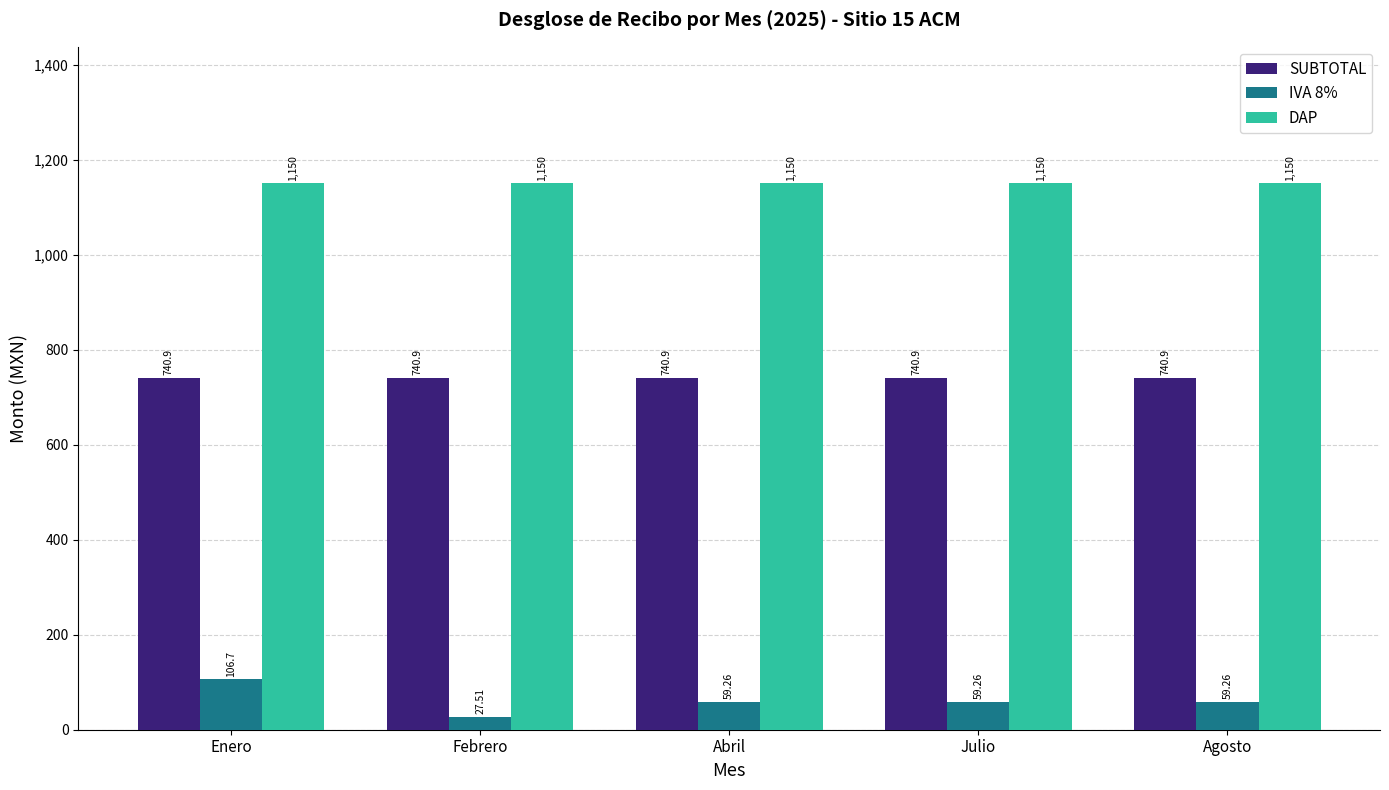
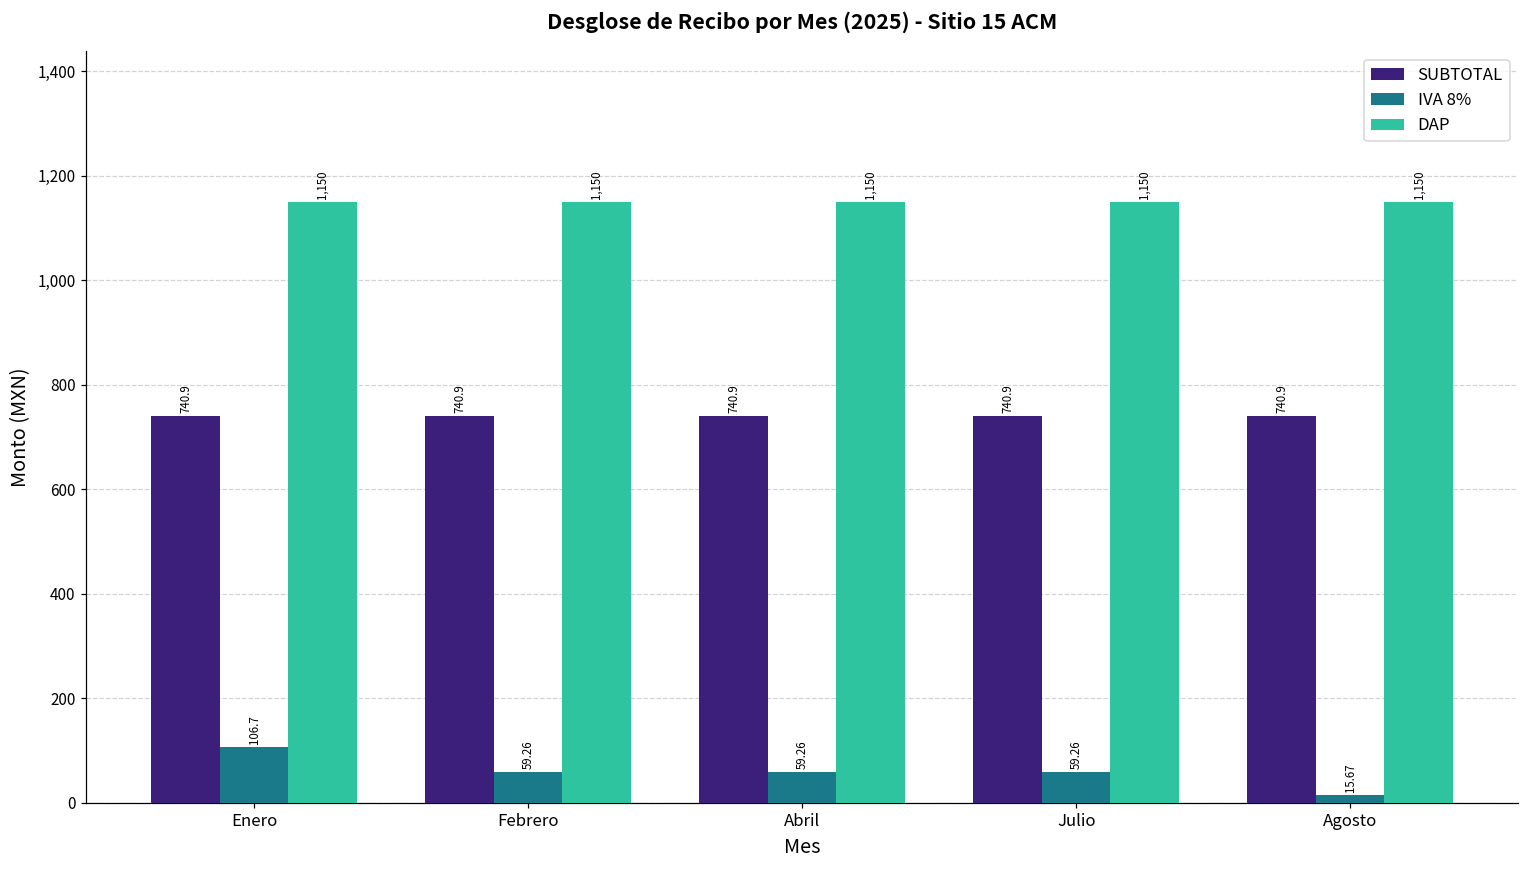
IVA 8%, Febrero: 27.51 -> 59.26
IVA 8%, Agosto: 59.26 -> 15.67
